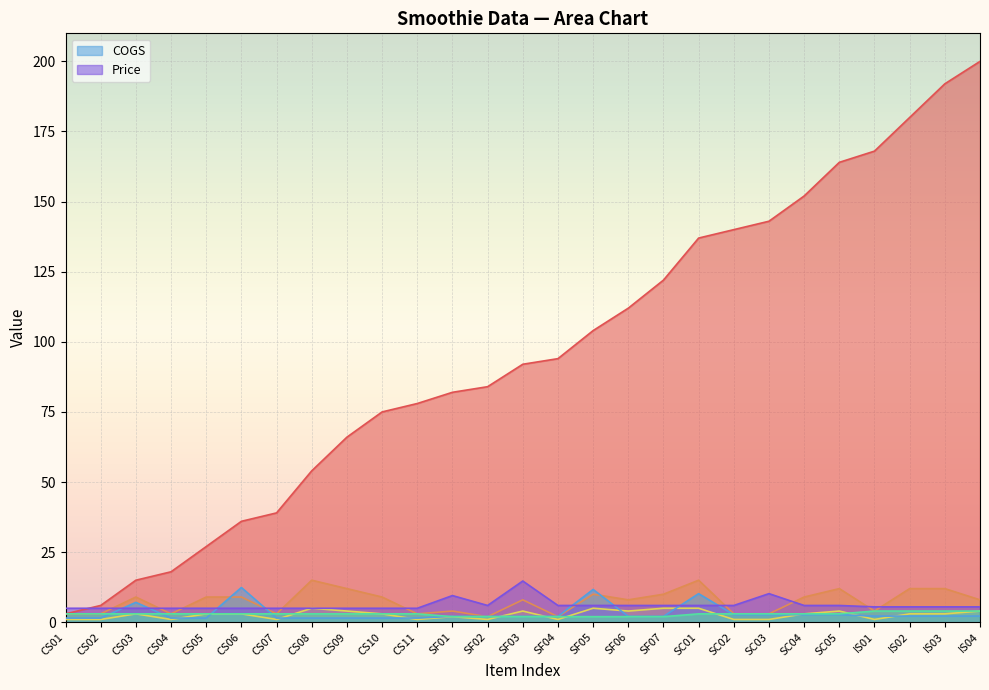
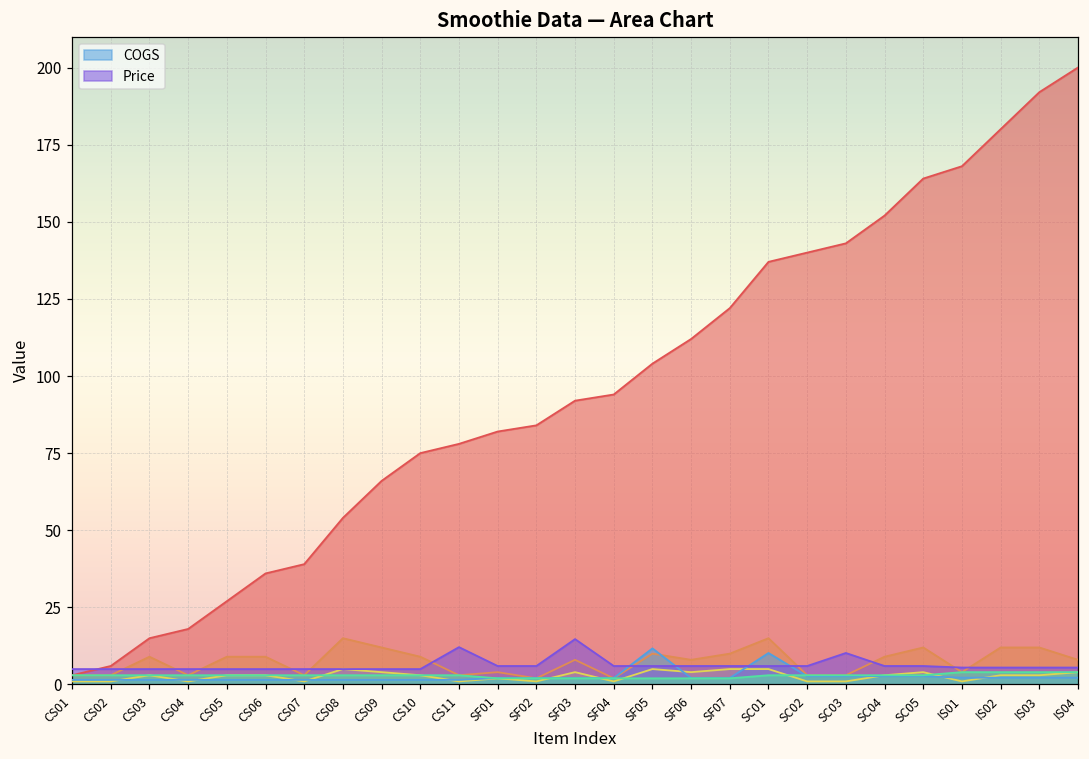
COGS, CS03: 7 -> 2
COGS, CS06: 12 -> 2
Price, CS11: 5 -> 12
Price, SF01: 10 -> 6
